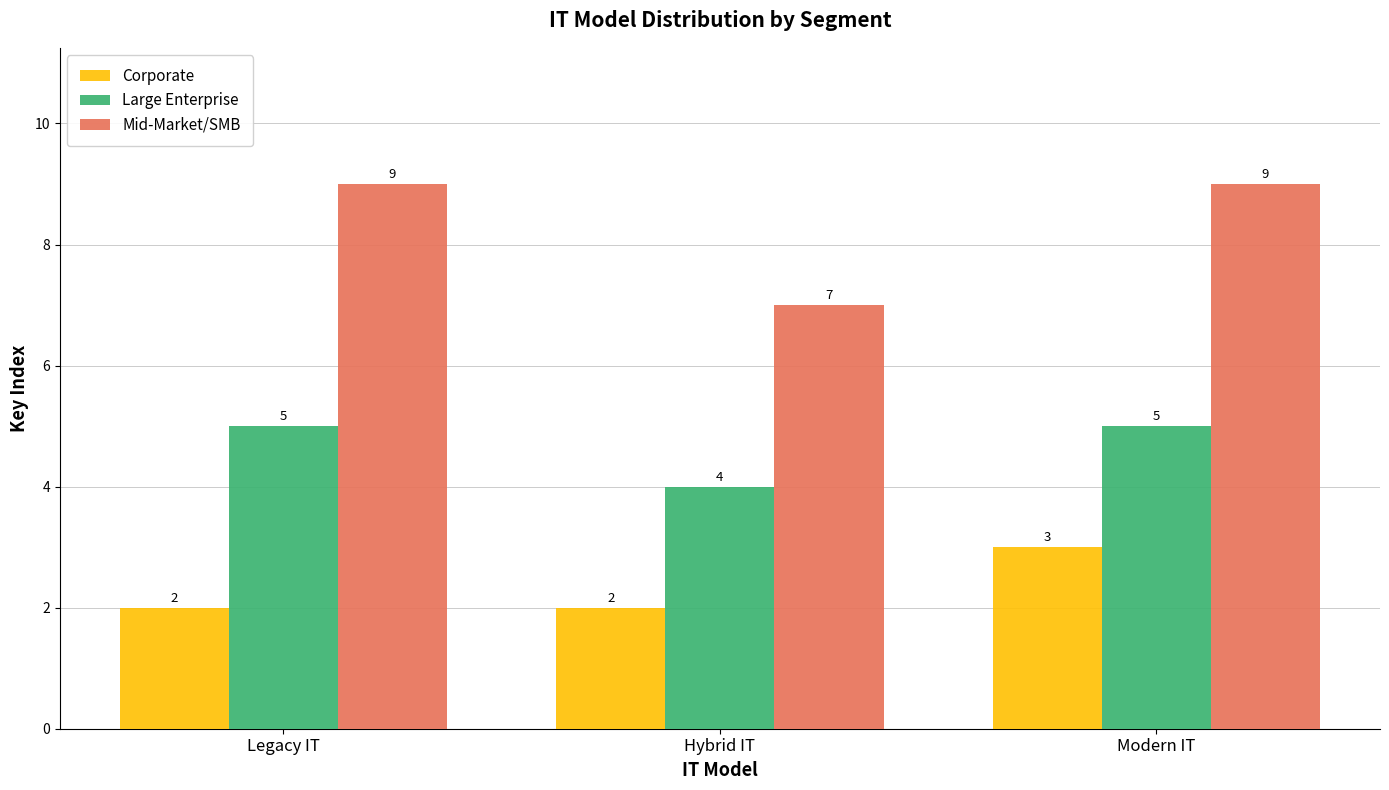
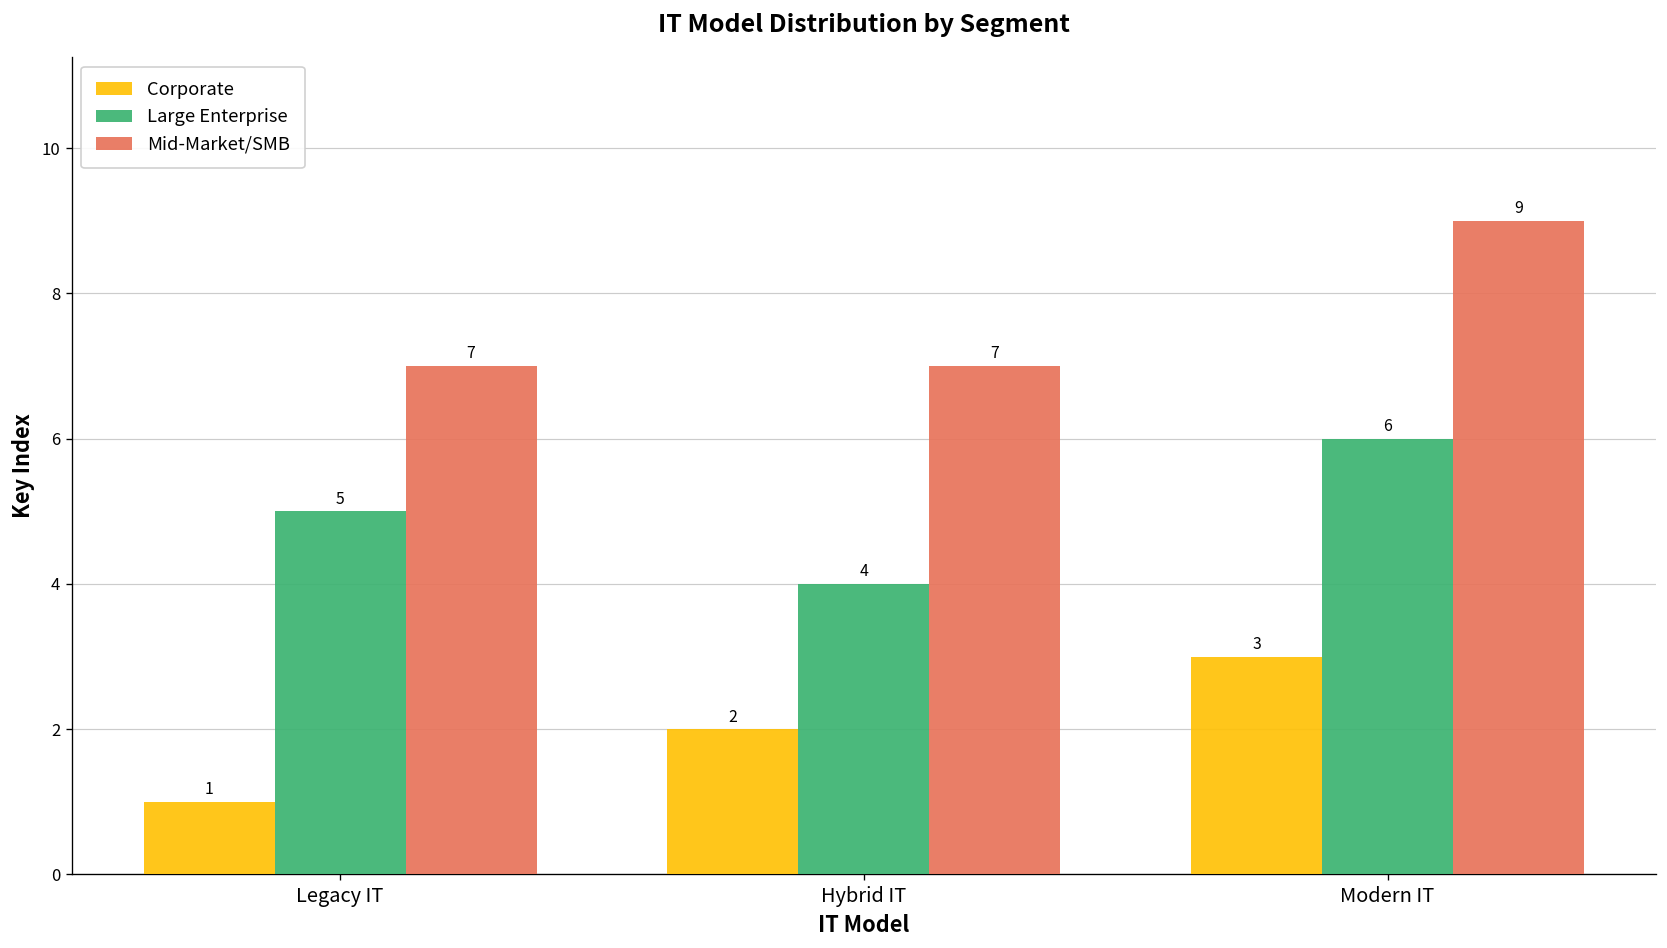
Corporate, Legacy IT: 2 -> 1
Mid-Market/SMB, Legacy IT: 9 -> 7
Large Enterprise, Modern IT: 5 -> 6
